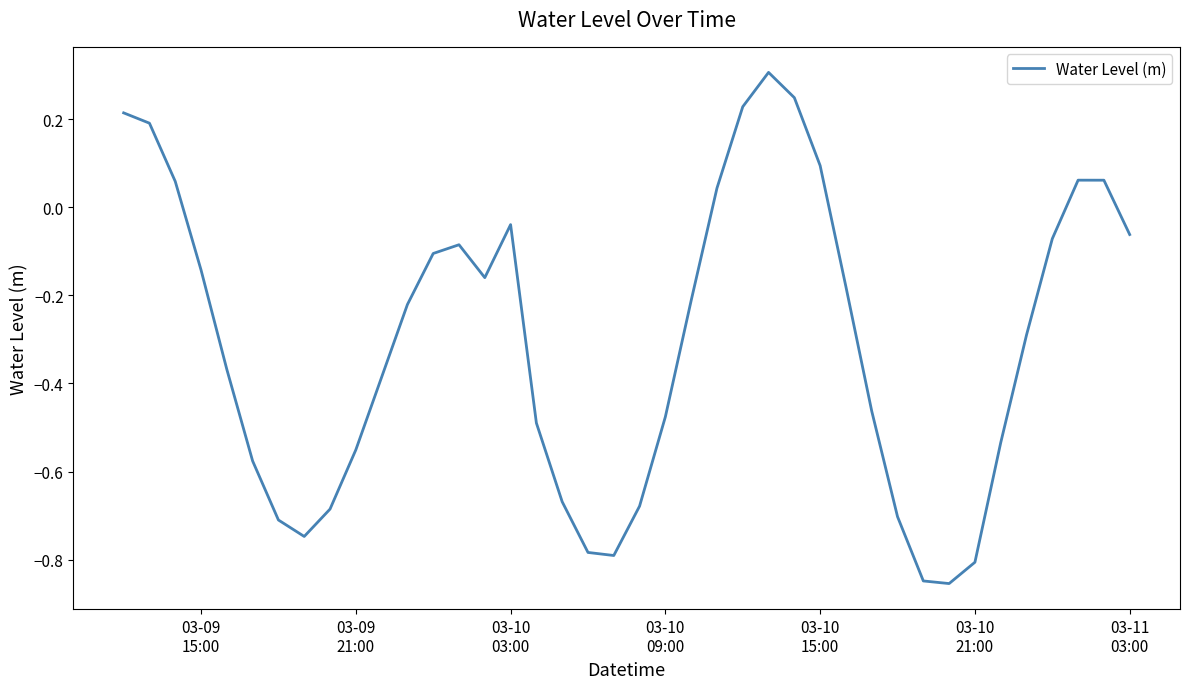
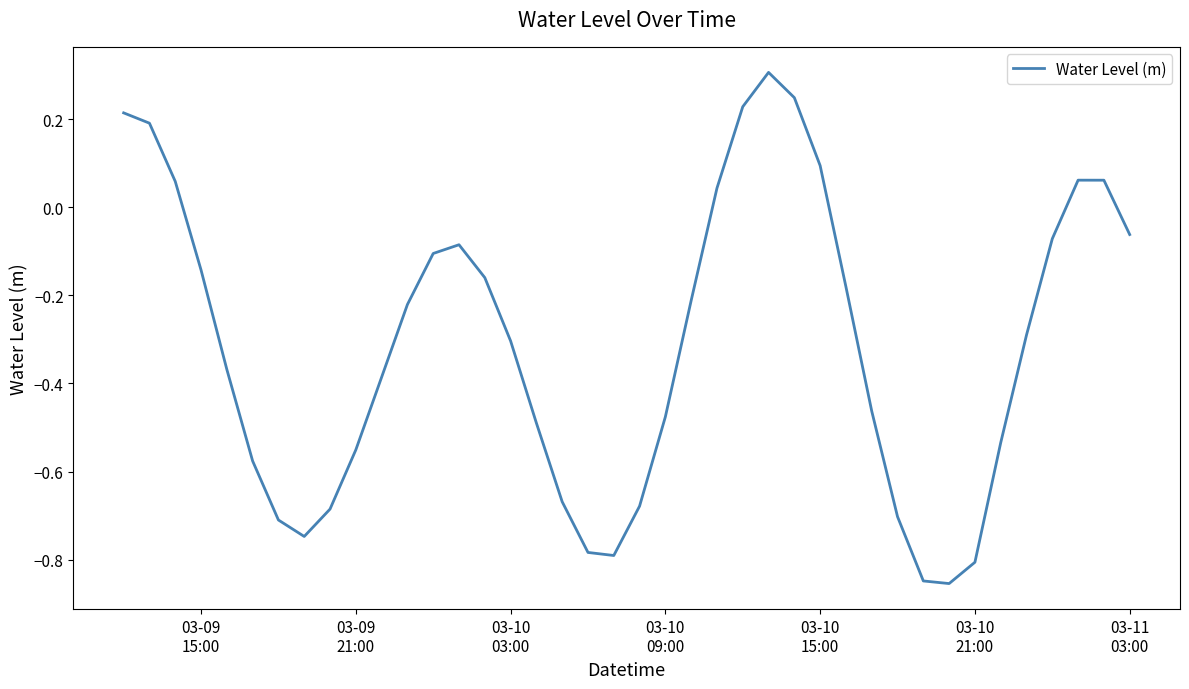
03-10 03:00: -0.04 -> -0.30
